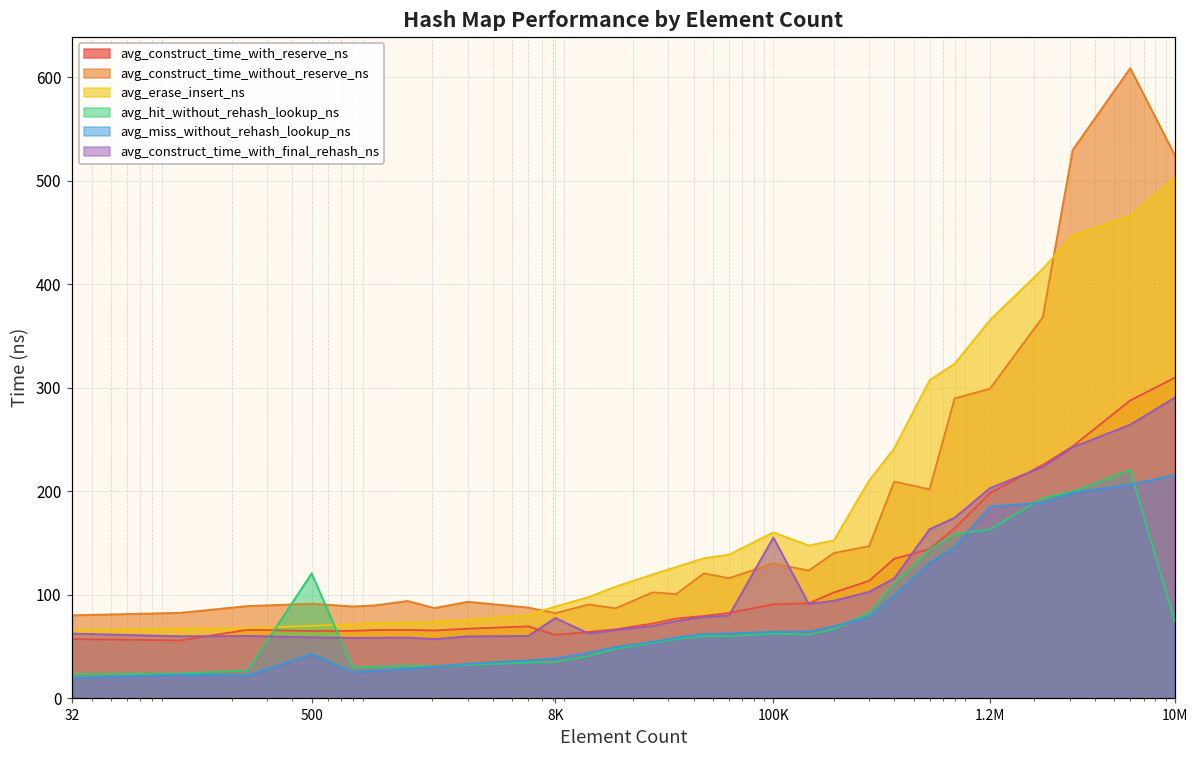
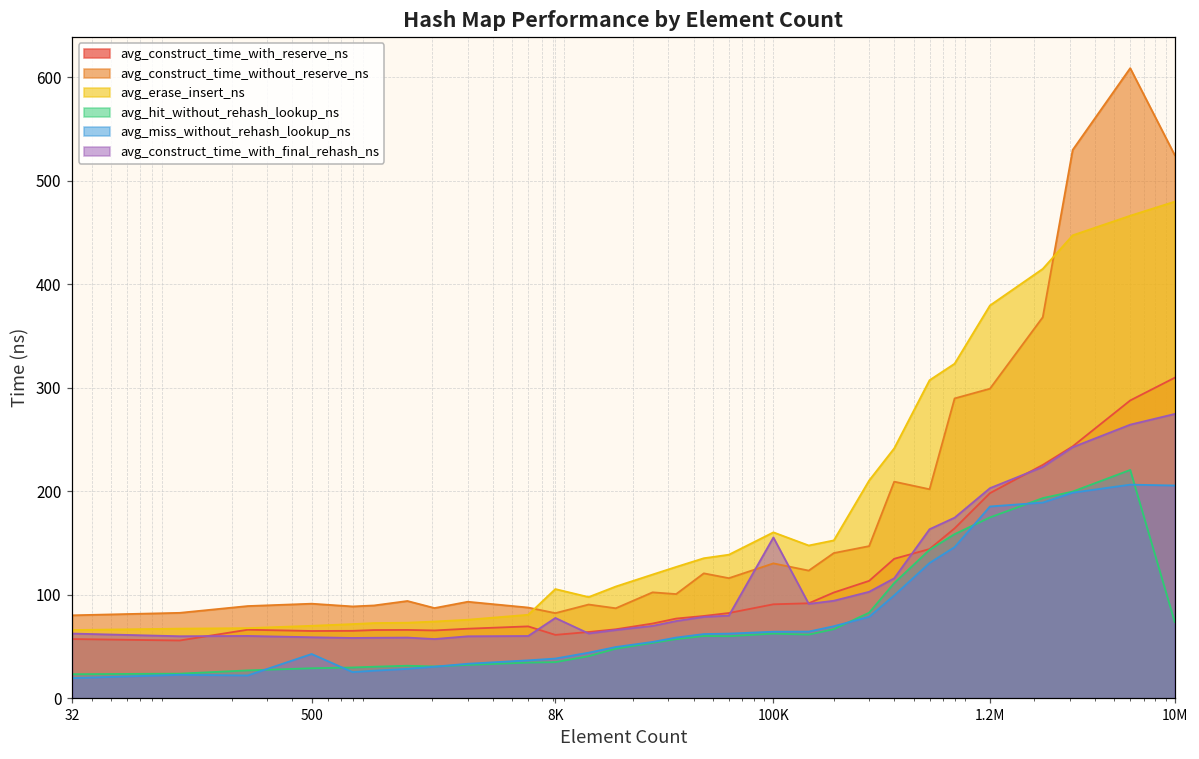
avg_hit_without_rehash_lookup_ns, 500: 120 -> 30
avg_erase_insert_ns, 8K: 90 -> 110
avg_erase_insert_ns, 1.2M: 370 -> 380
avg_hit_without_rehash_lookup_ns, 1.2M: 160 -> 170
avg_erase_insert_ns, 10M: 500 -> 480
avg_miss_without_rehash_lookup_ns, 10M: 220 -> 210
avg_construct_time_with_final_rehash_ns, 10M: 290 -> 270
